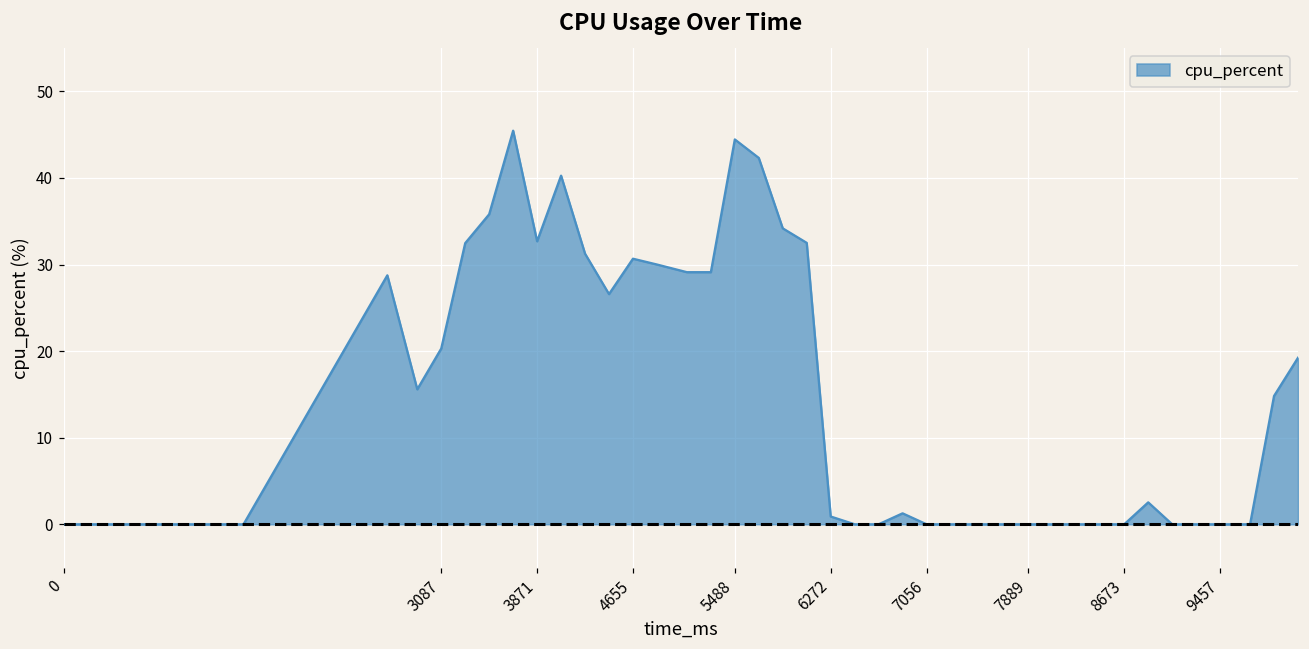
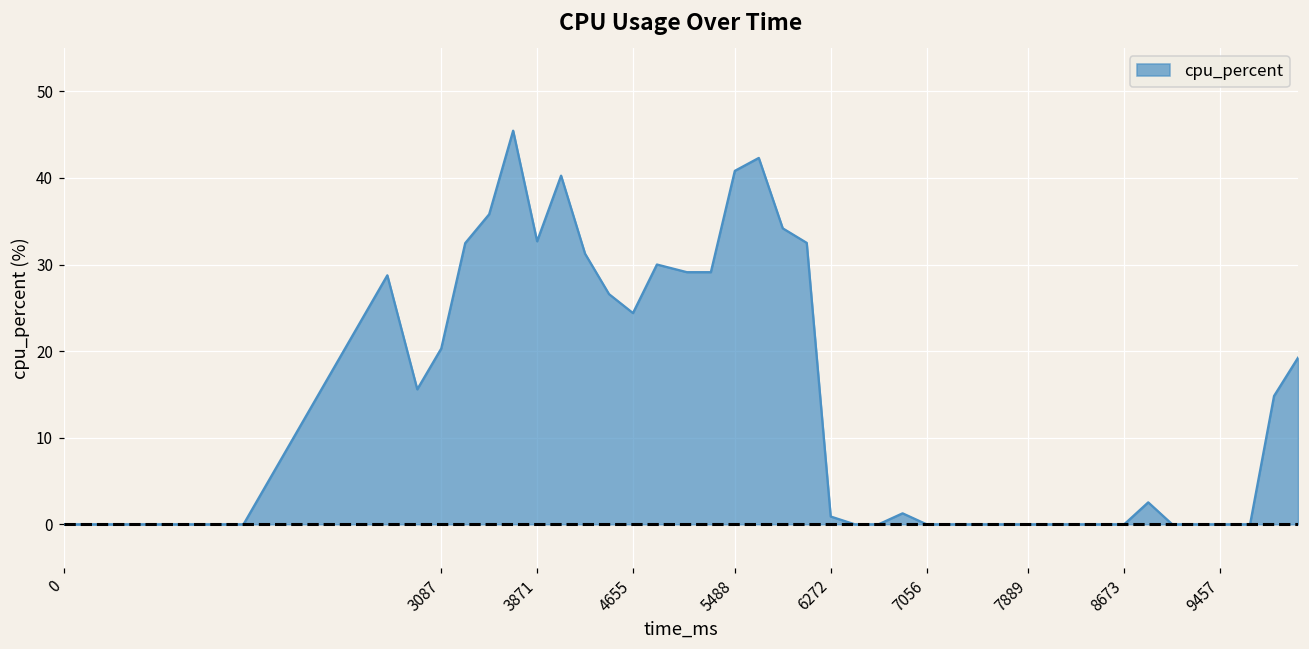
4655: 31 -> 24
5488: 44 -> 41
